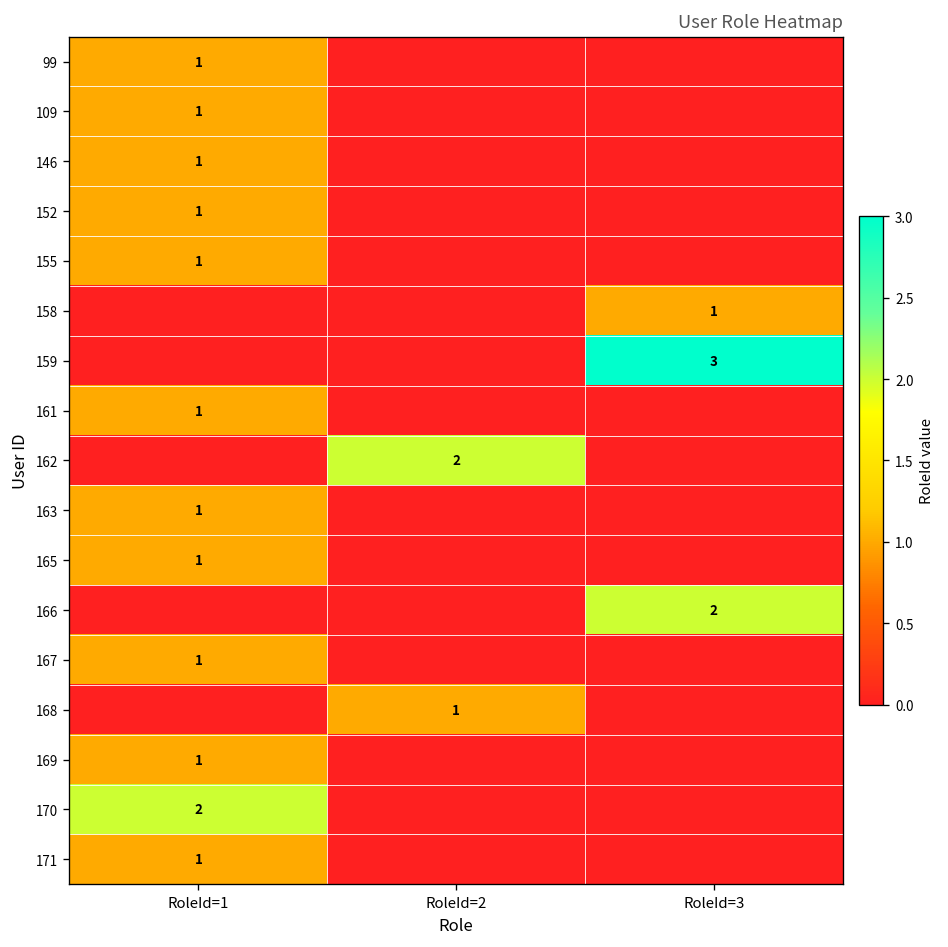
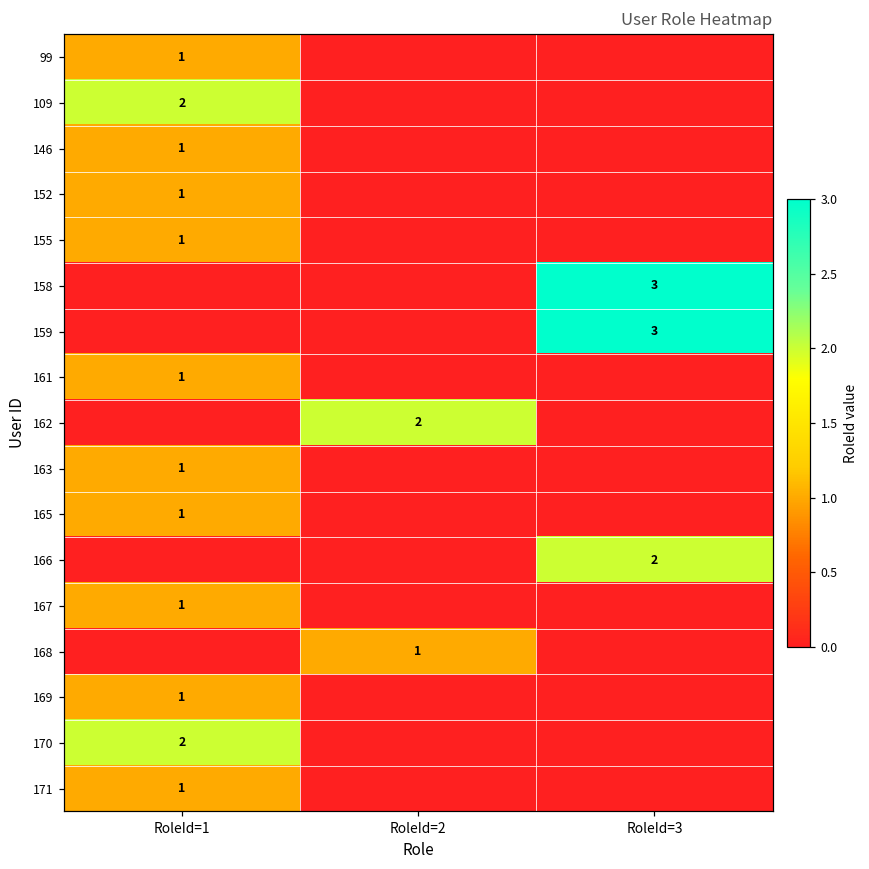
109, RoleId=1: 1 -> 2
158, RoleId=3: 1 -> 3
